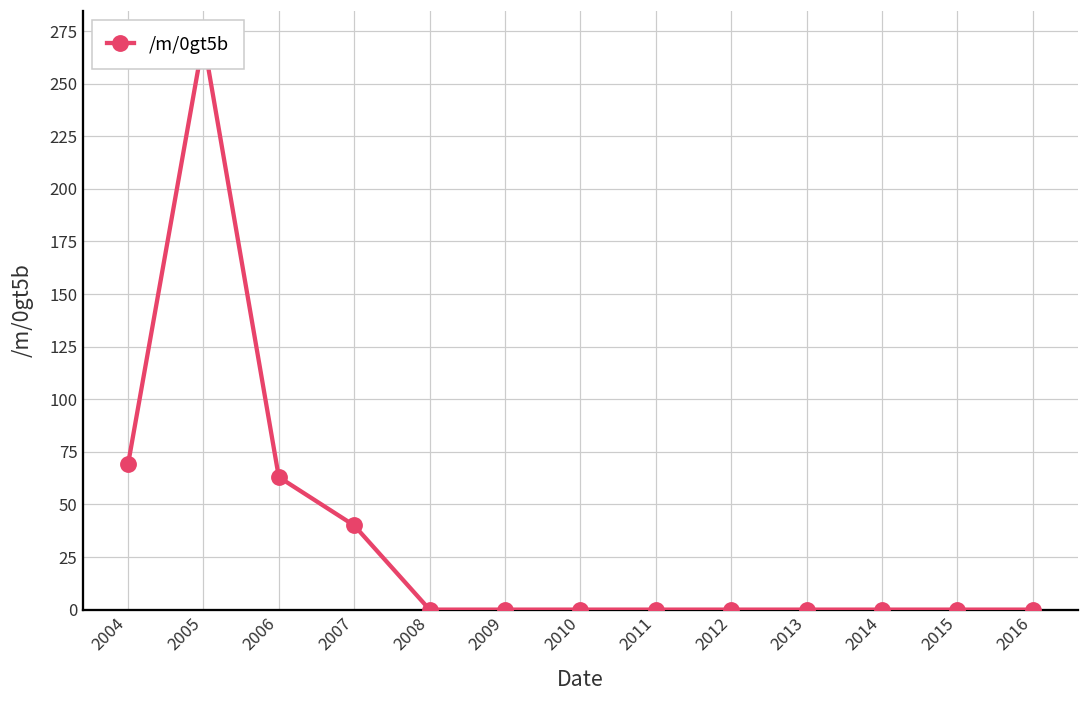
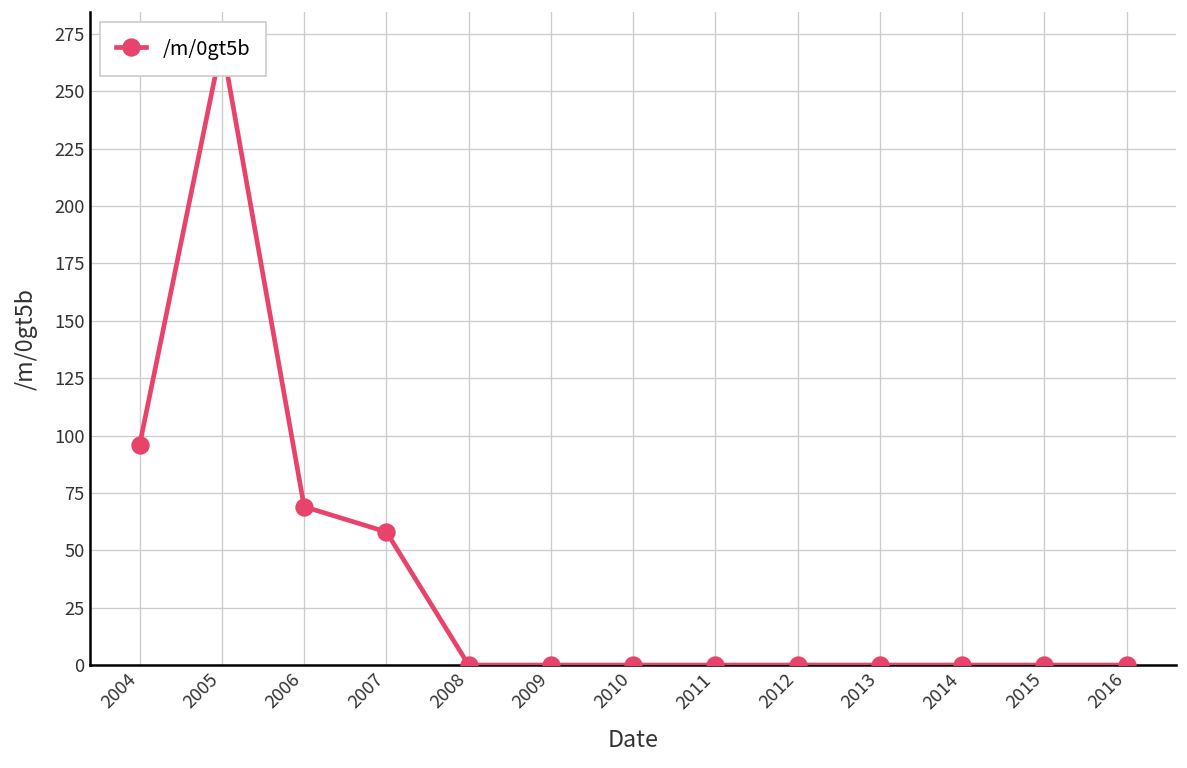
2004: 69 -> 96
2006: 63 -> 69
2007: 40 -> 58
